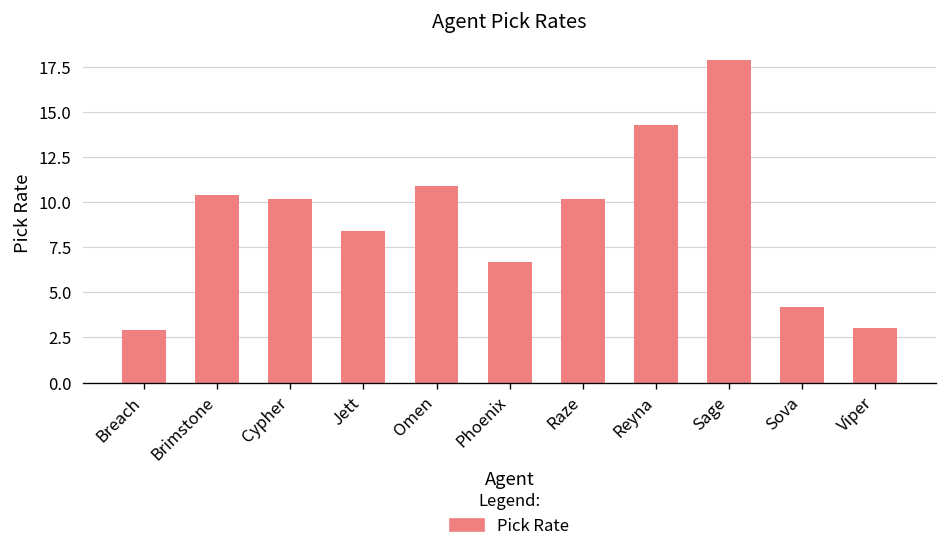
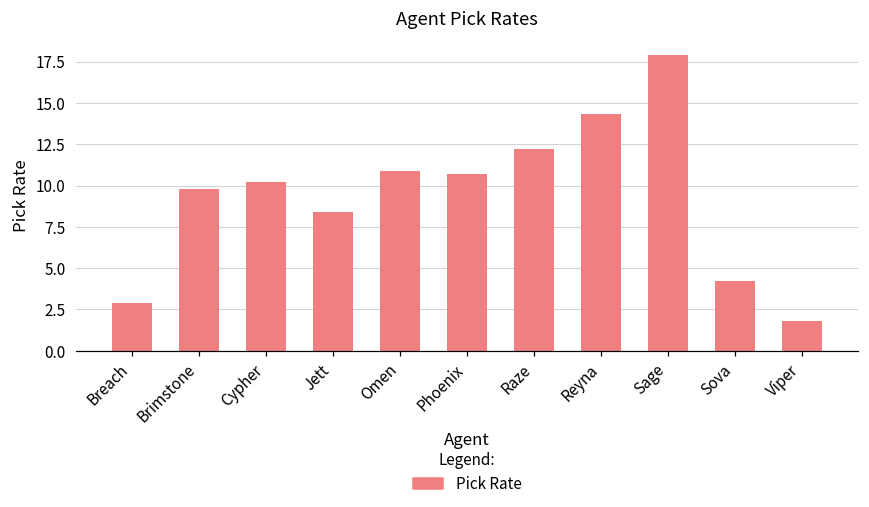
Brimstone: 10.4 -> 9.8
Phoenix: 6.7 -> 10.7
Raze: 10.2 -> 12.2
Viper: 3.0 -> 1.8
